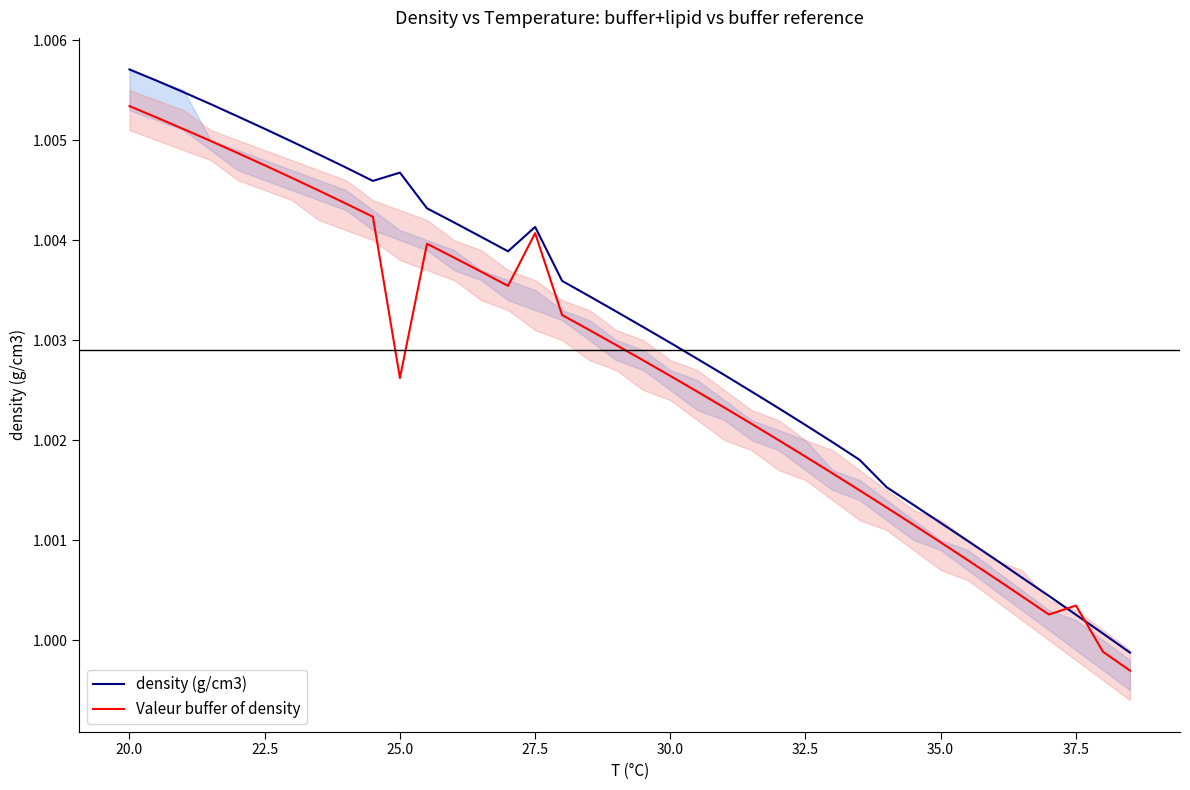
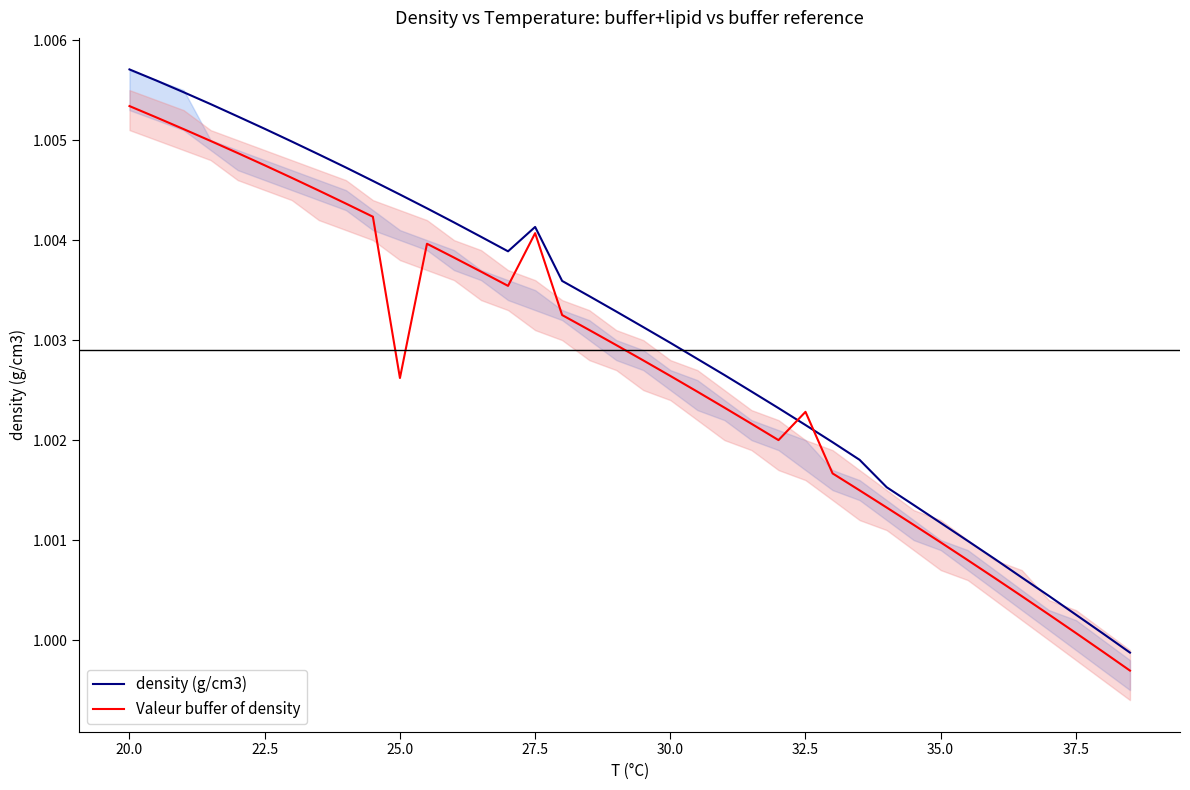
density (g/cm3), 25.0: 1.0047 -> 1.0045
Valeur buffer of density, 32.5: 1.0018 -> 1.0023
Valeur buffer of density, 37.5: 1.0003 -> 1.0001
